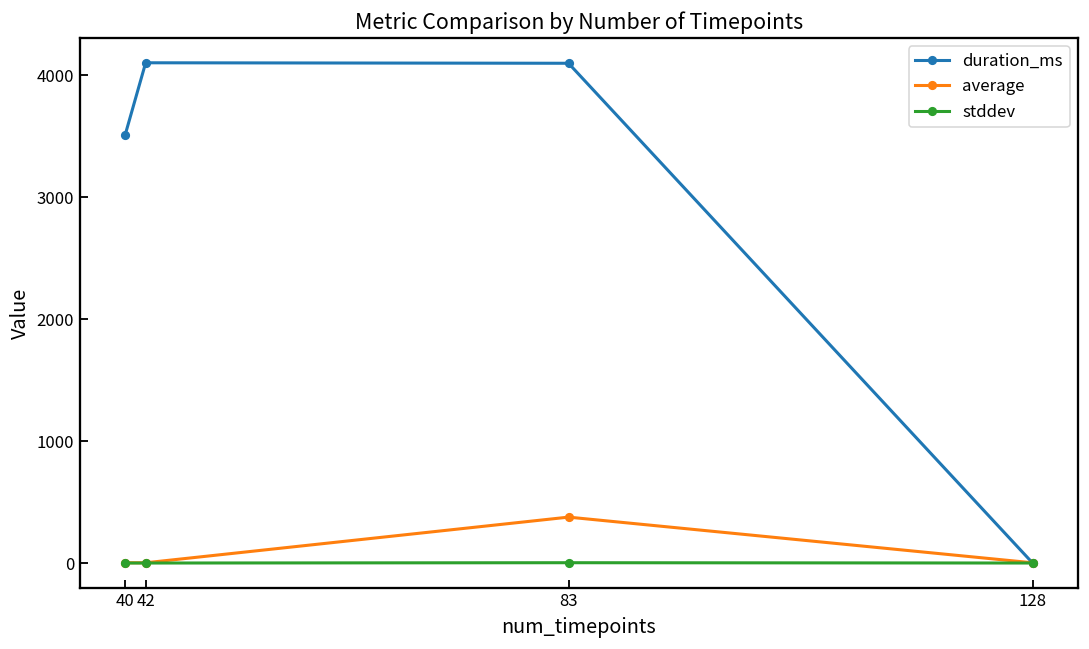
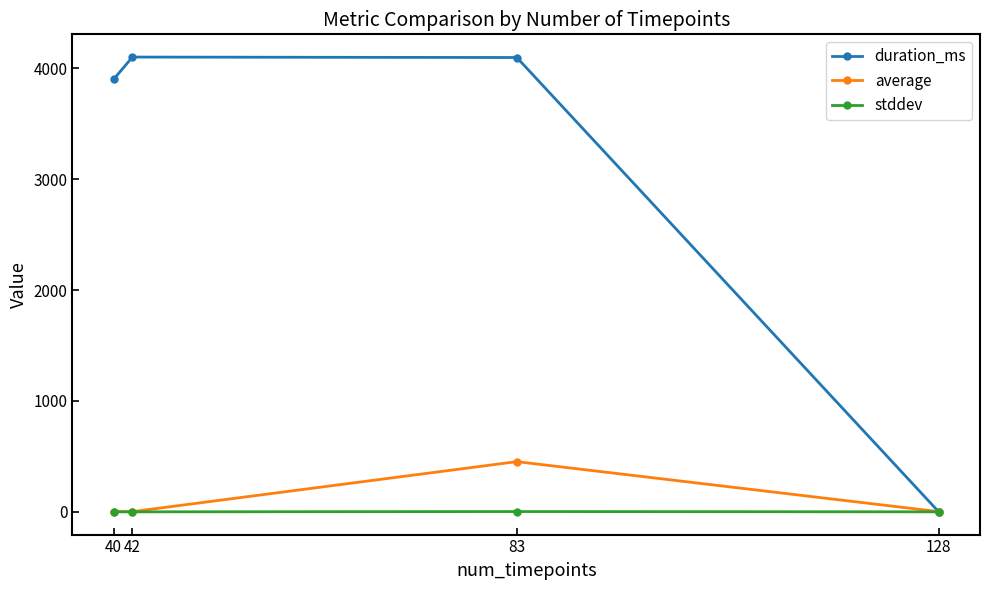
duration_ms, 40: 3510 -> 3900
average, 83: 380 -> 450
